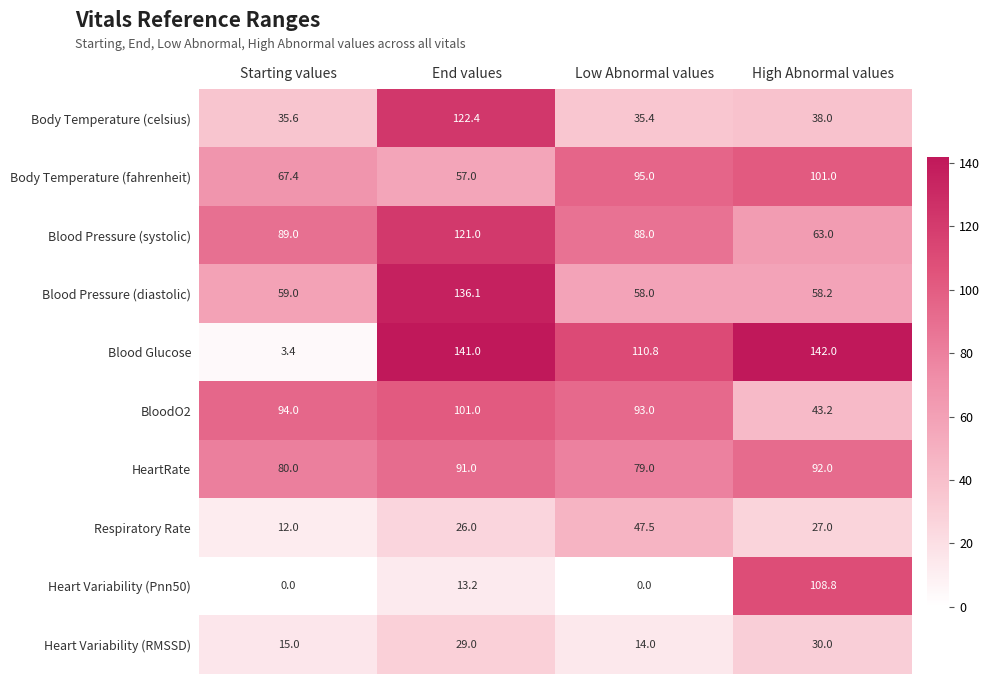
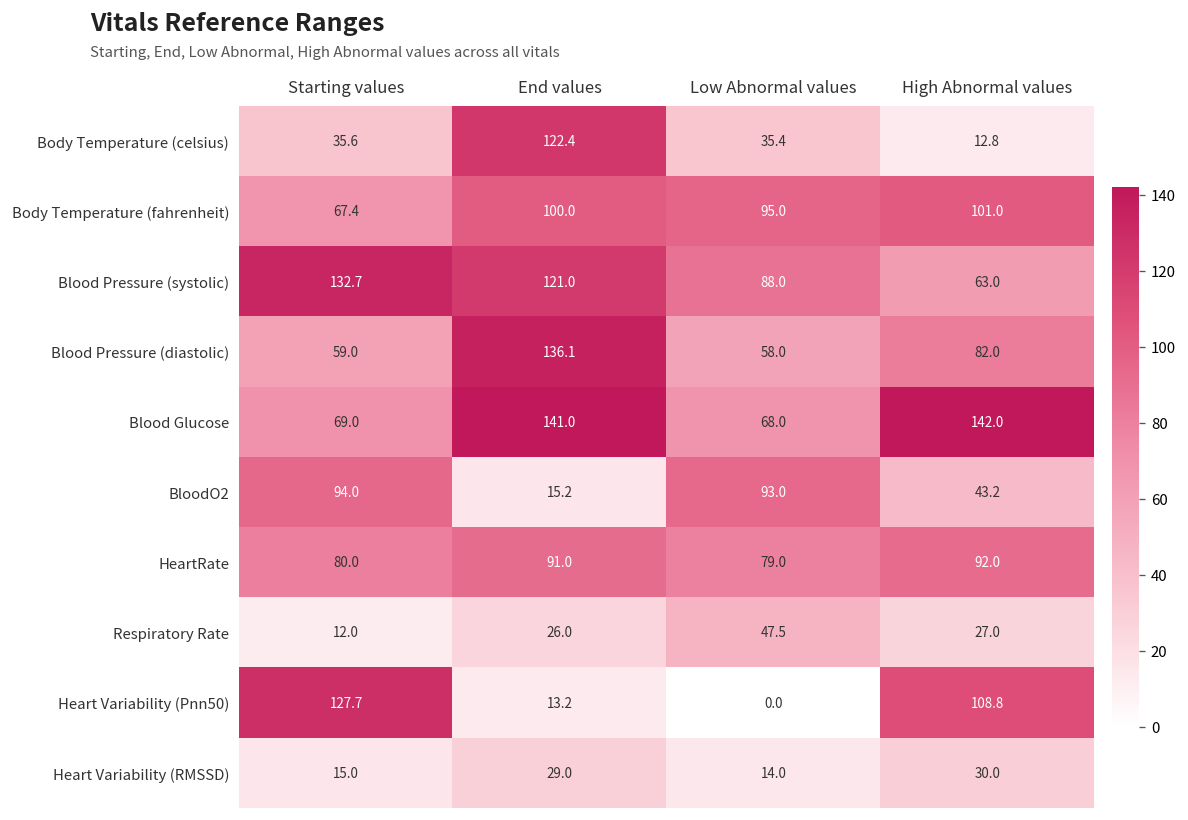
Body Temperature (celsius), High Abnormal values: 38.0 -> 12.8
Body Temperature (fahrenheit), End values: 57.0 -> 100.0
Blood Pressure (systolic), Starting values: 89.0 -> 132.7
Blood Pressure (diastolic), High Abnormal values: 58.2 -> 82.0
Blood Glucose, Starting values: 3.4 -> 69.0
Blood Glucose, Low Abnormal values: 110.8 -> 68.0
BloodO2, End values: 101.0 -> 15.2
Heart Variability (Pnn50), Starting values: 0.0 -> 127.7
